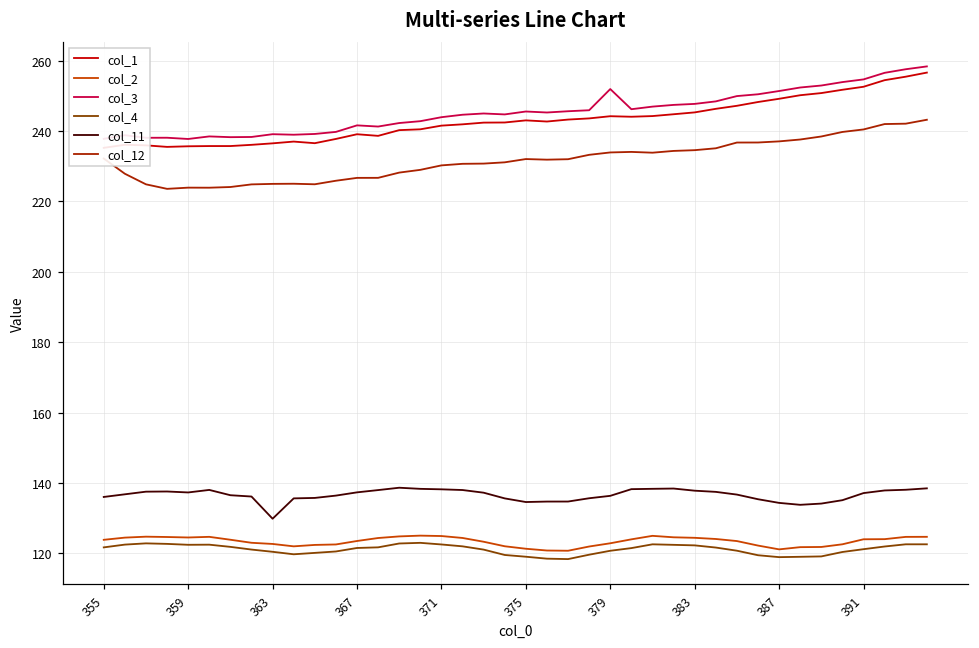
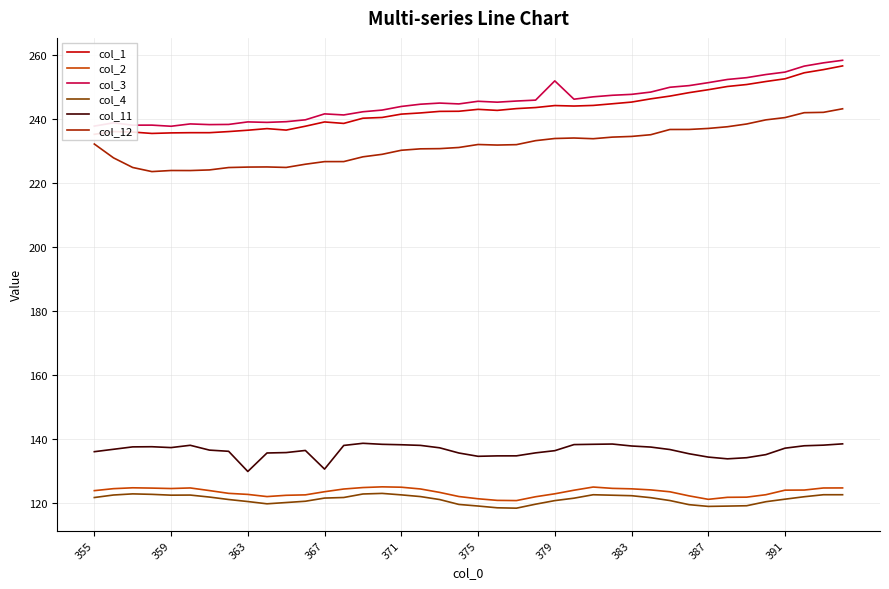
col_11, 367: 137 -> 131
